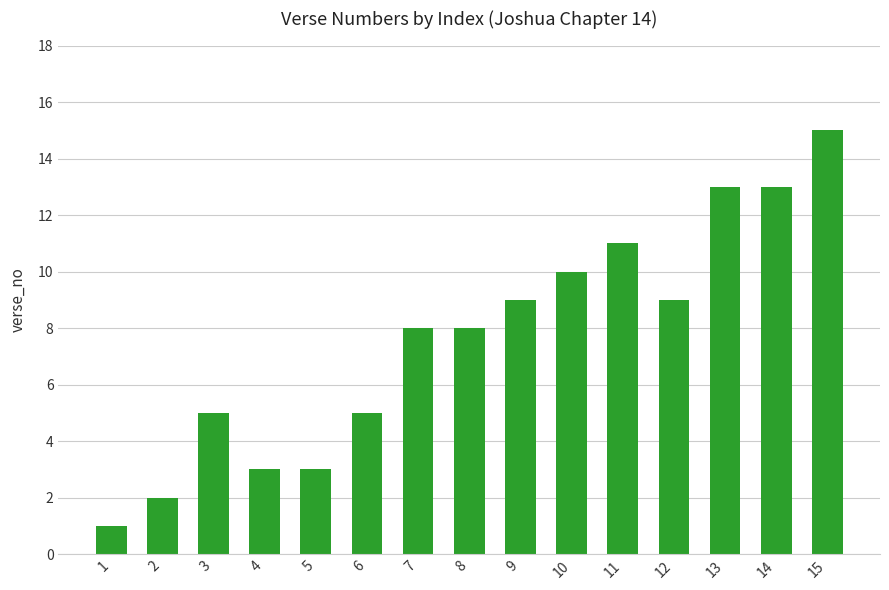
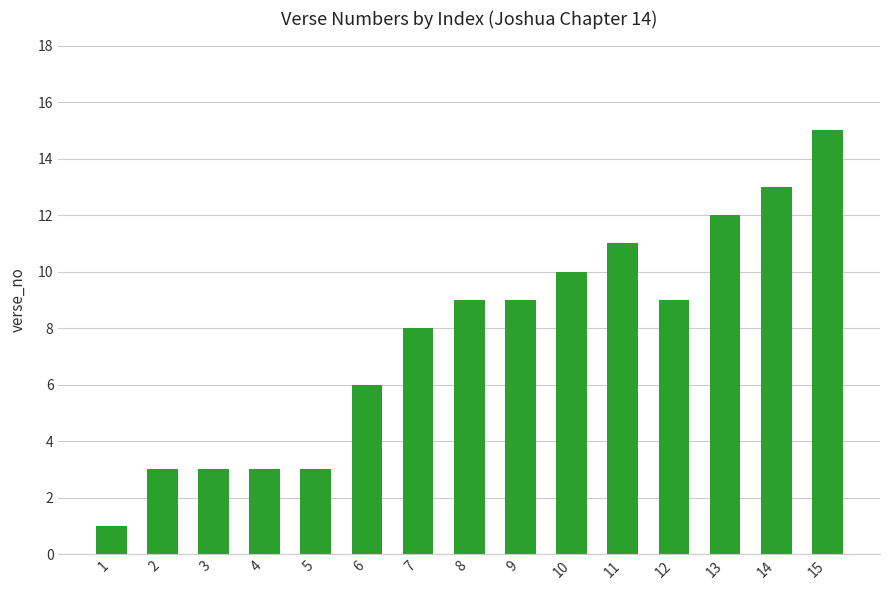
2: 2 -> 3
3: 5 -> 3
6: 5 -> 6
8: 8 -> 9
13: 13 -> 12
